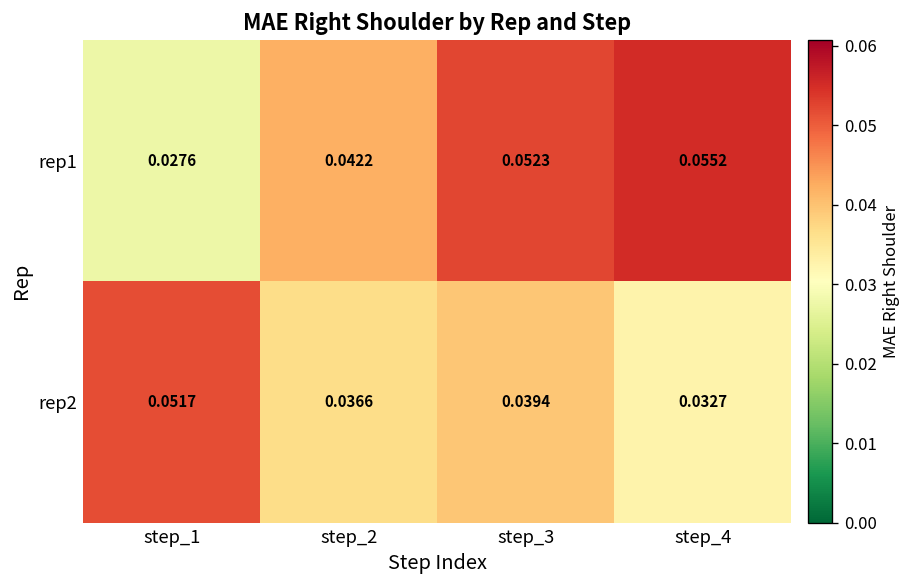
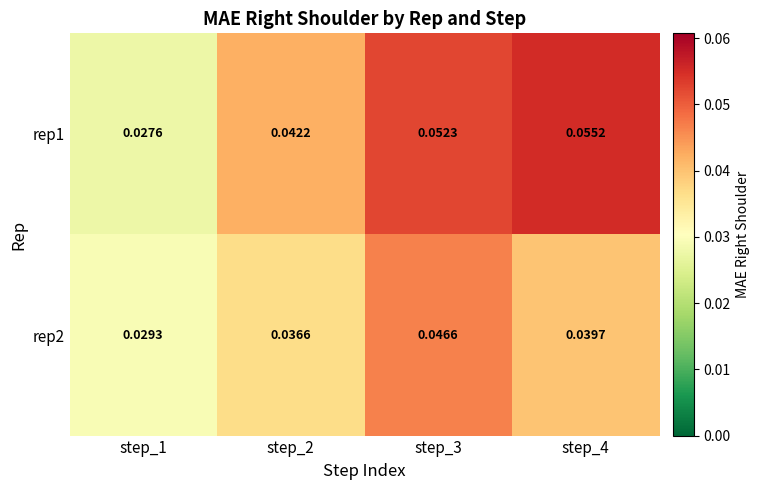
rep2, step_1: 0.0517 -> 0.0293
rep2, step_3: 0.0394 -> 0.0466
rep2, step_4: 0.0327 -> 0.0397
